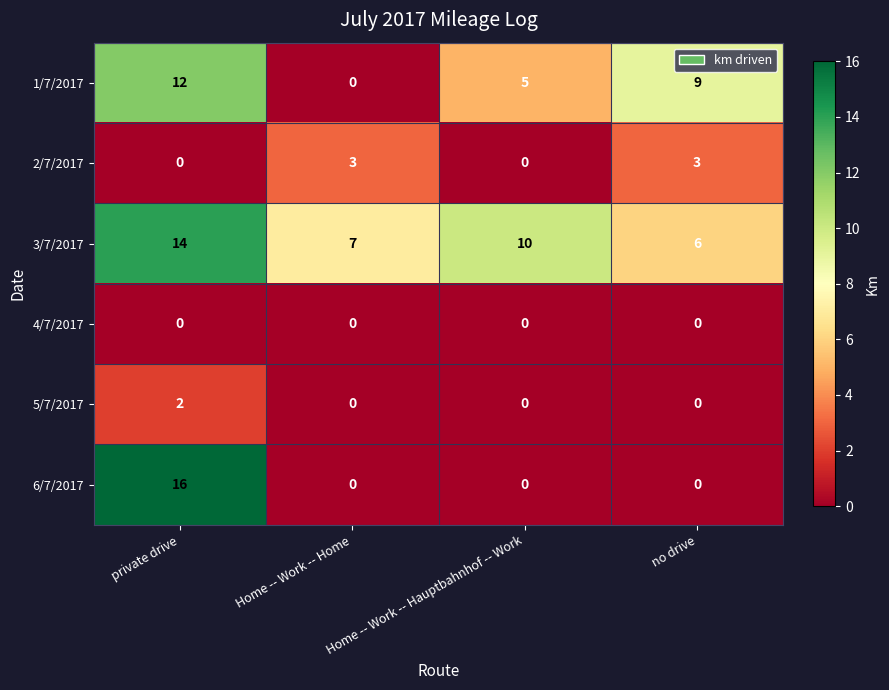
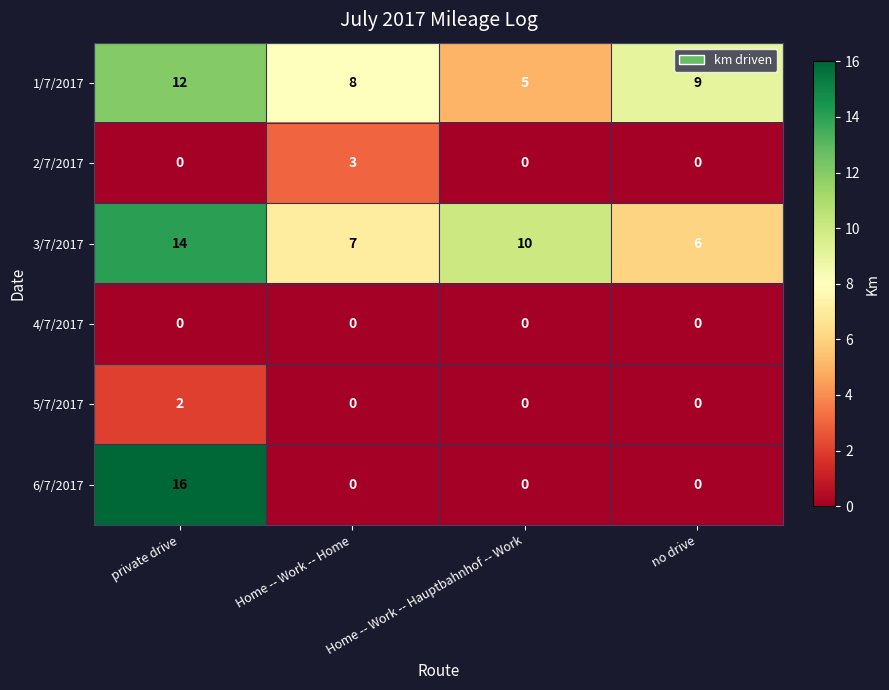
1/7/2017, Home -- Work -- Home: 0 -> 8
2/7/2017, no drive: 3 -> 0
